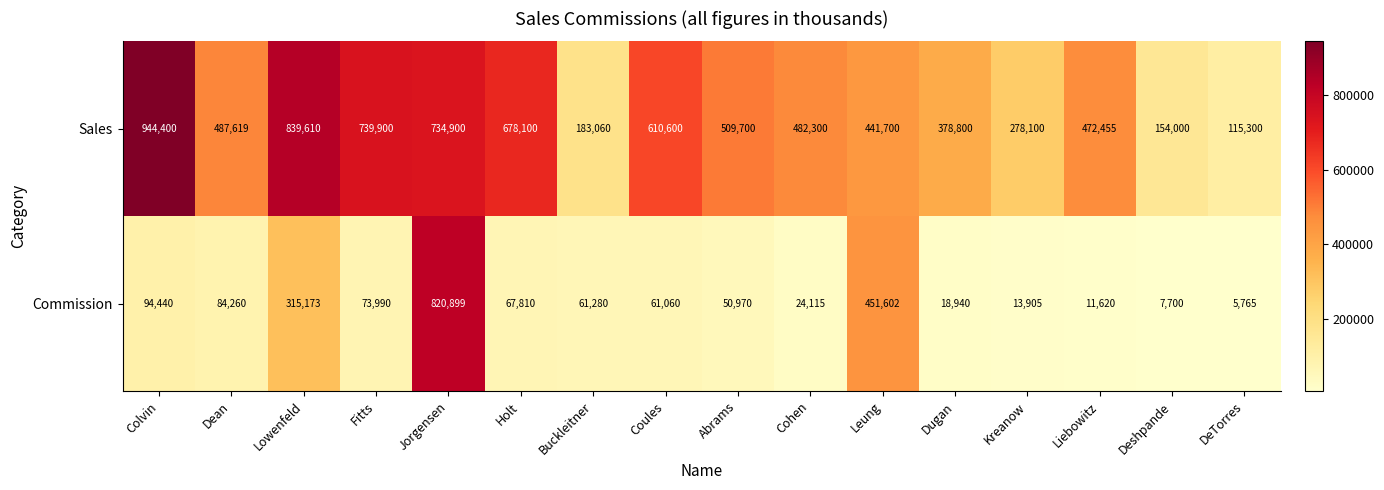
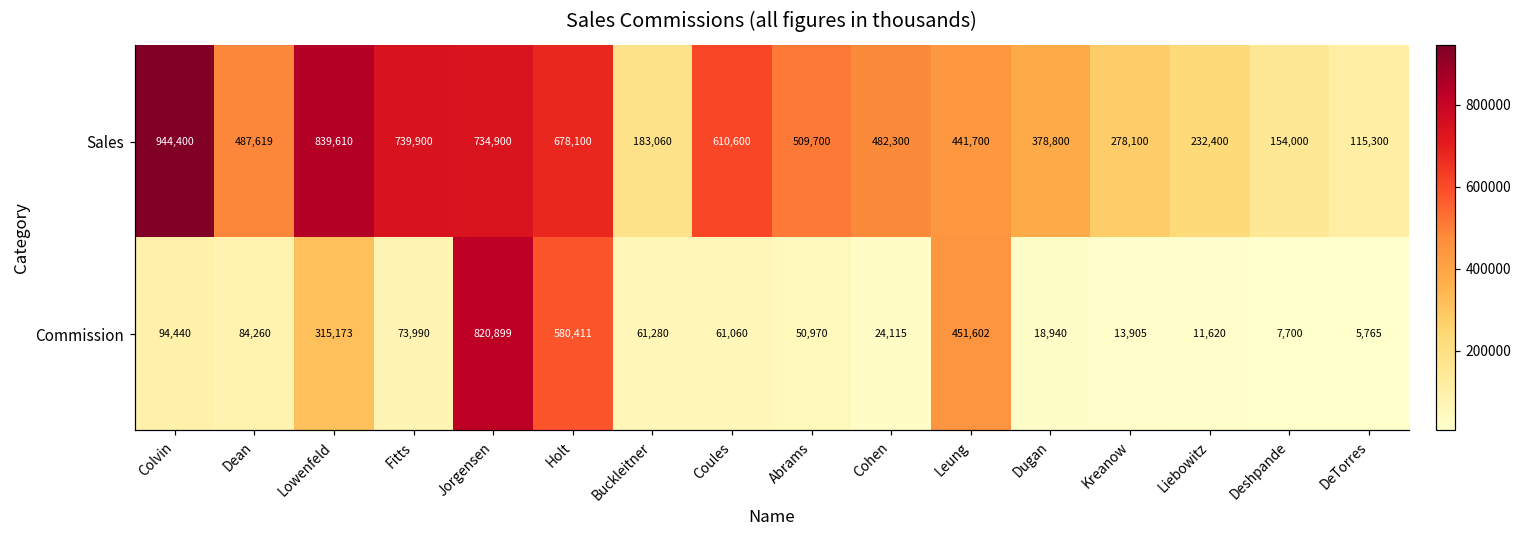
Sales, Liebowitz: 472,455 -> 232,400
Commission, Holt: 67,810 -> 580,411
